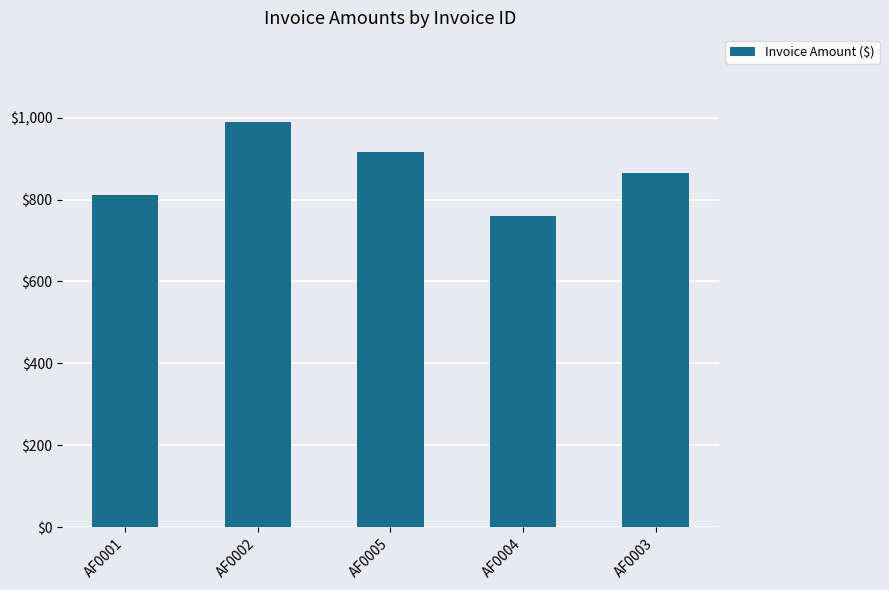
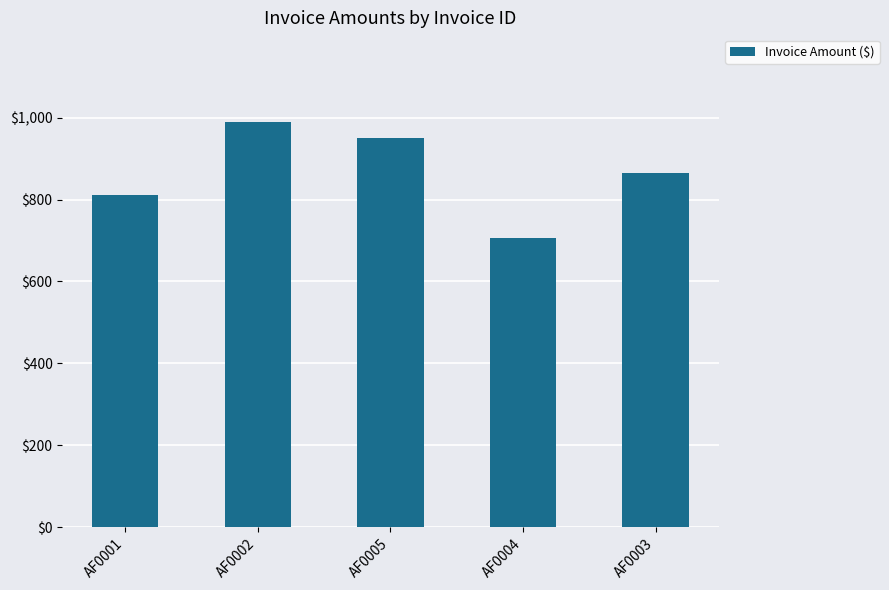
AF0005: $920 -> $950
AF0004: $760 -> $710
